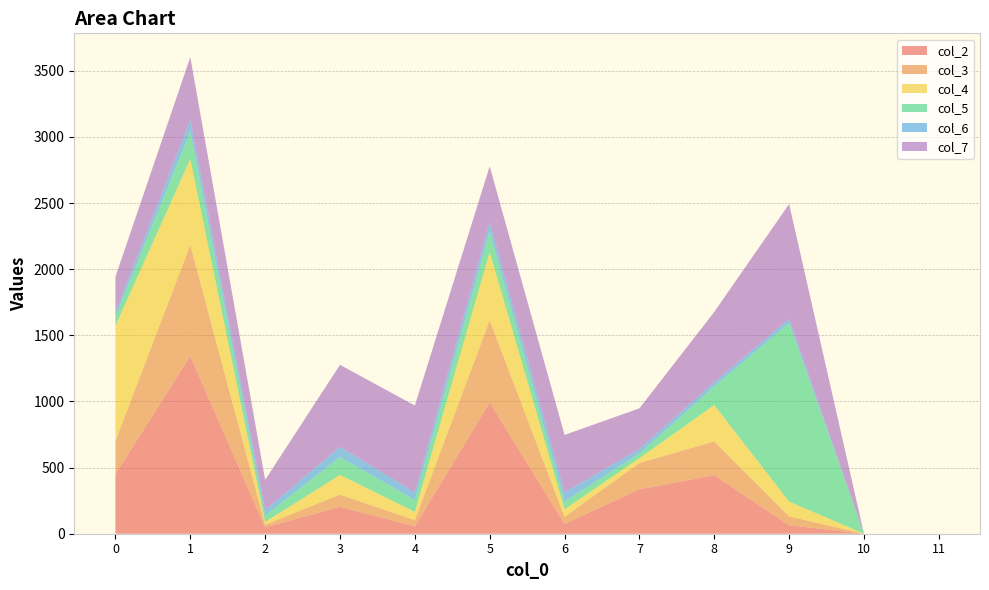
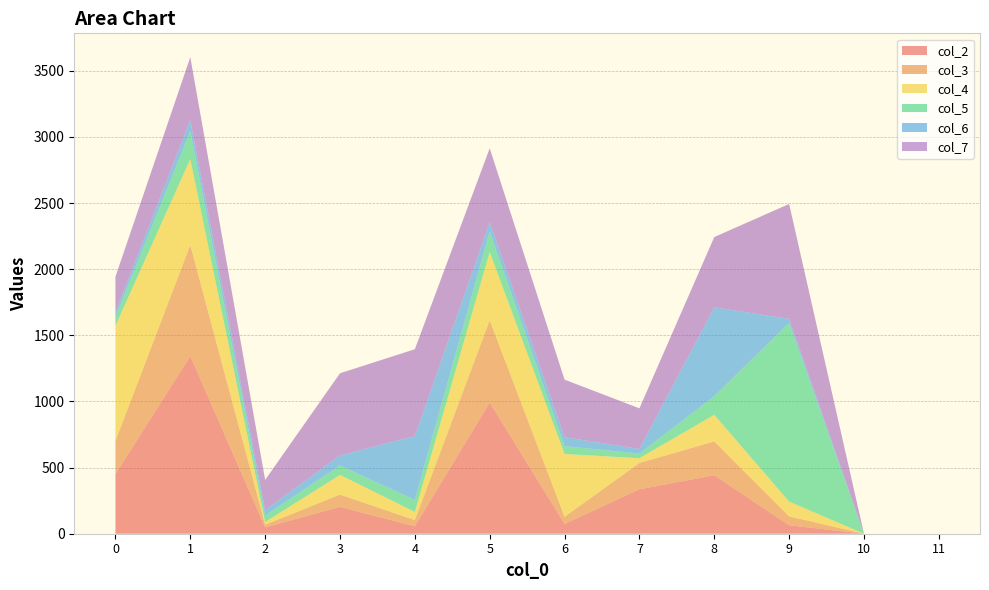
col_5, 3: 140 -> 70
col_6, 4: 60 -> 480
col_7, 5: 420 -> 560
col_4, 6: 60 -> 480
col_4, 8: 280 -> 200
col_6, 8: 30 -> 670
